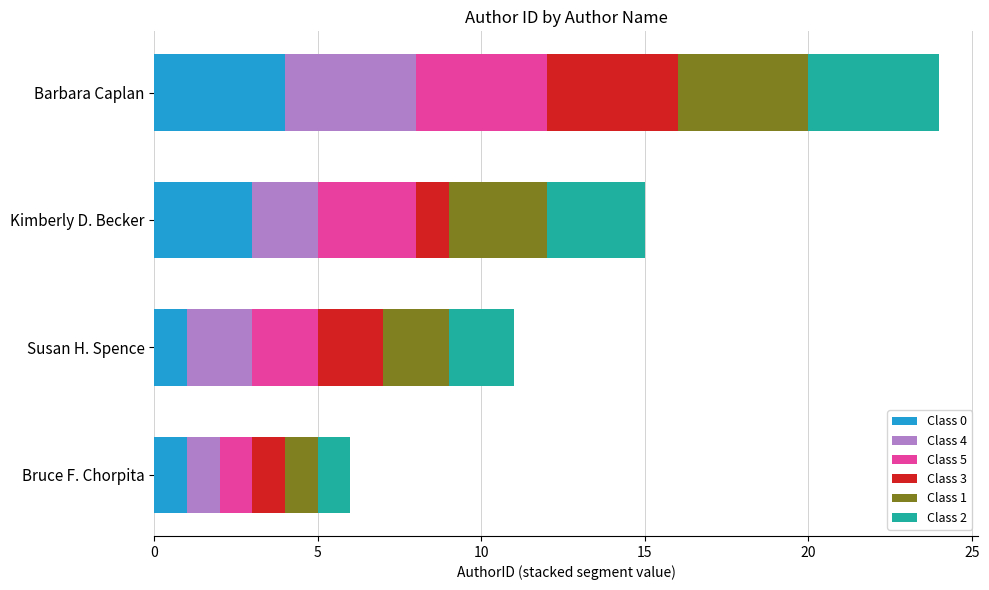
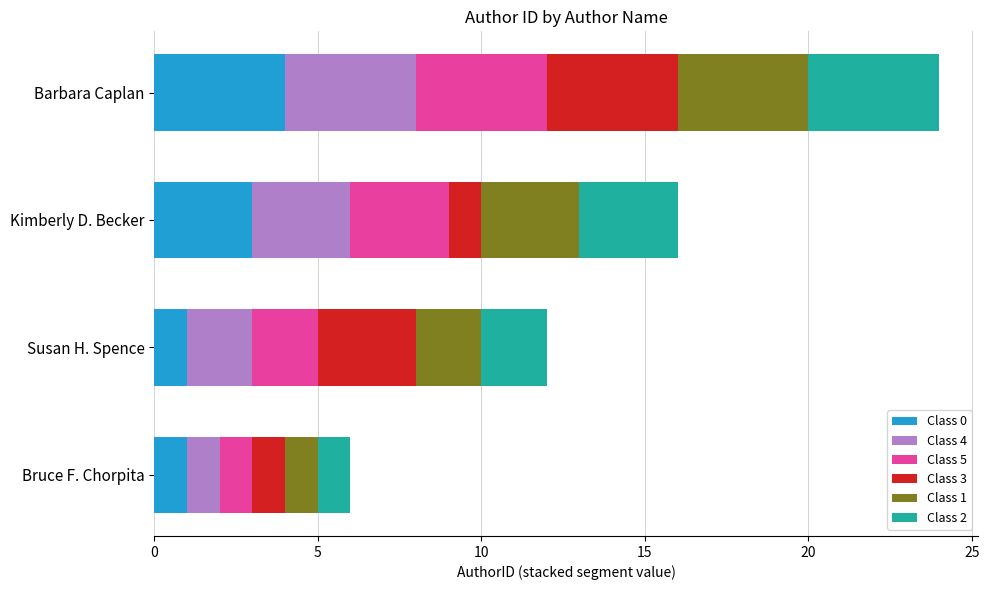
Class 4, Kimberly D. Becker: 2 -> 3
Class 3, Susan H. Spence: 2 -> 3
